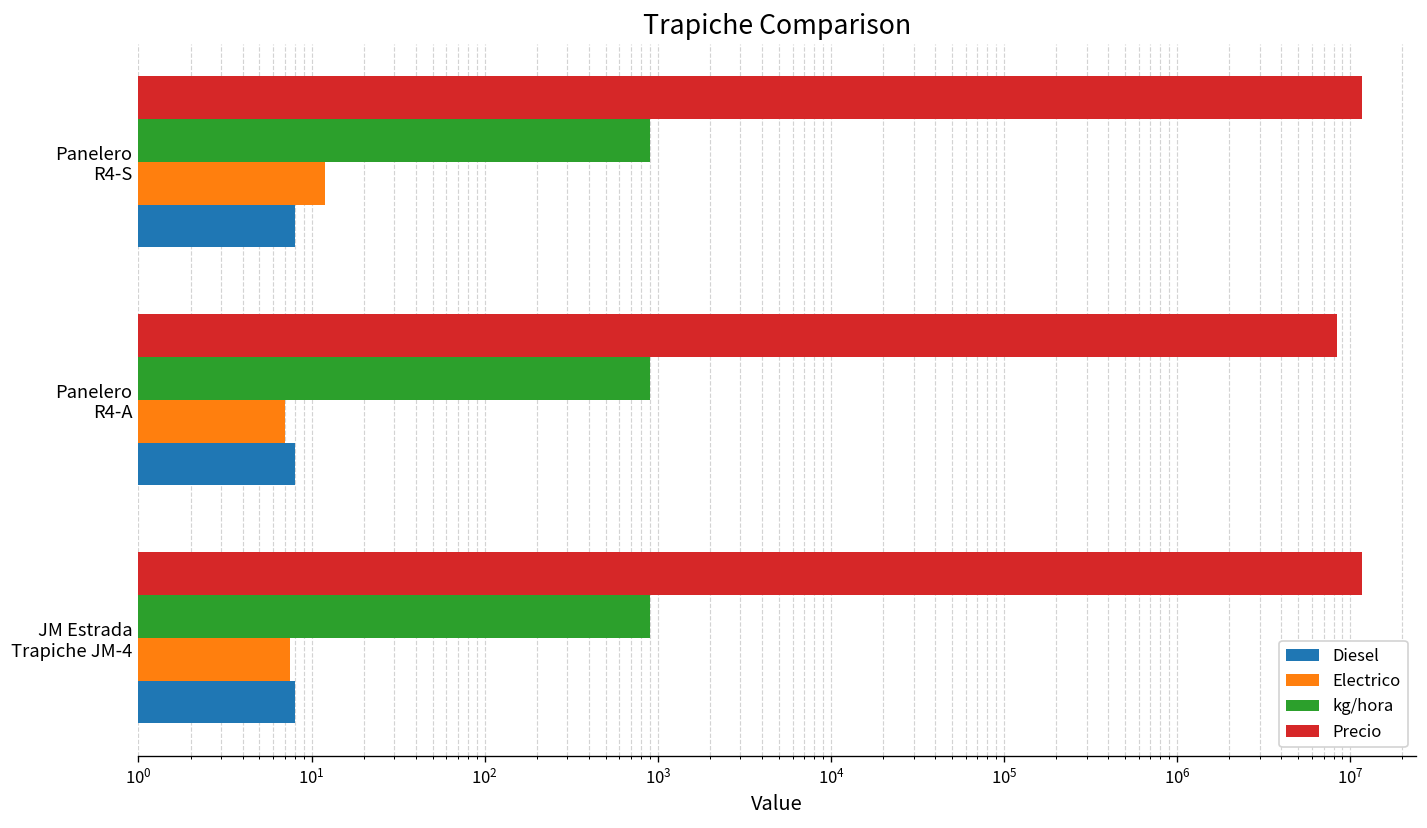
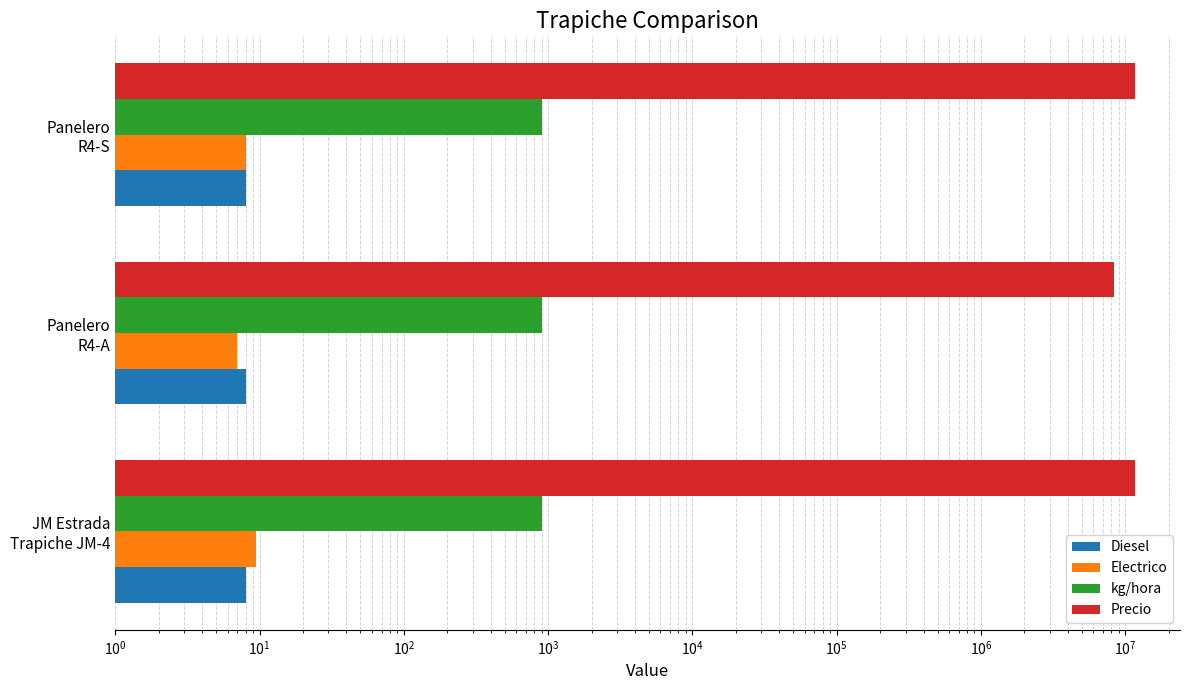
Electrico, Panelero R4-S: 12 -> 8
Electrico, JM Estrada Trapiche JM-4: 8 -> 9
